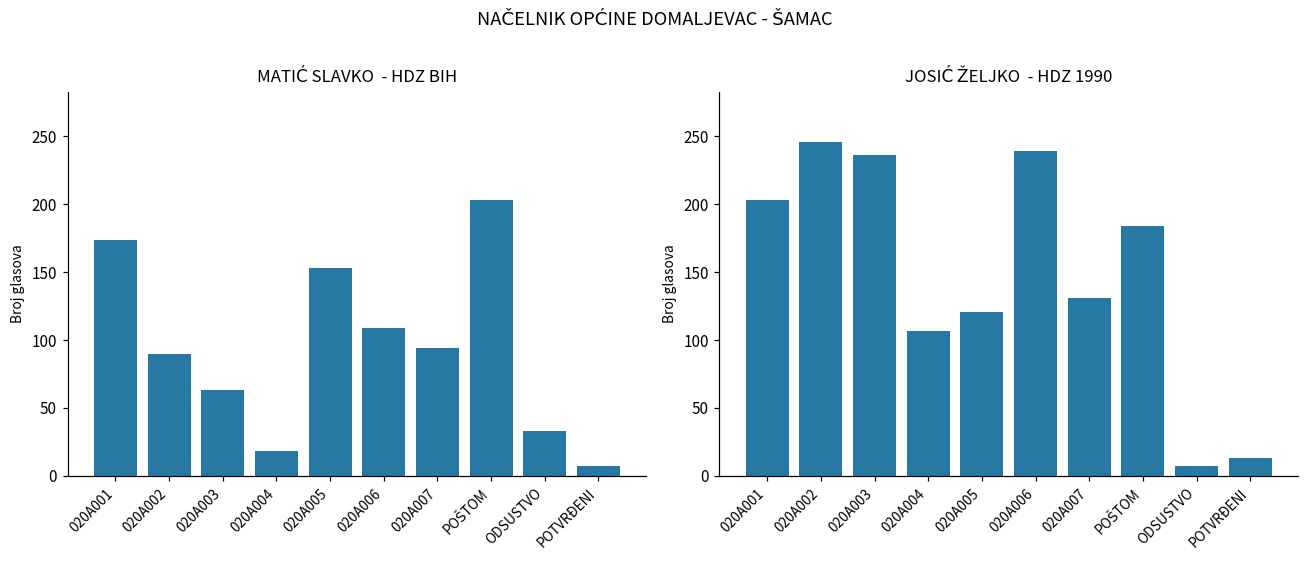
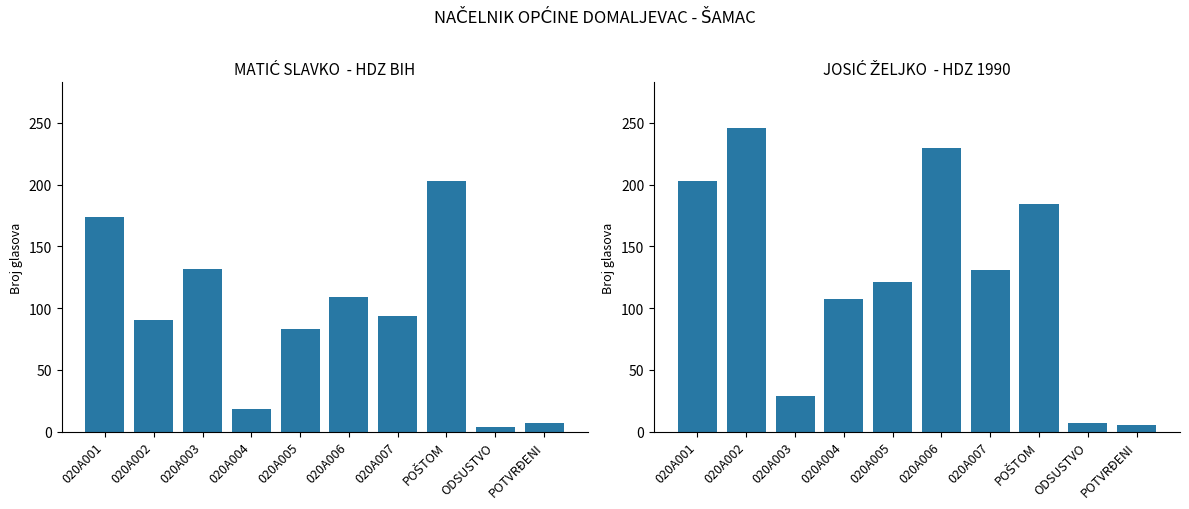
MATIĆ SLAVKO - HDZ BIH, 020A003: 63 -> 132
MATIĆ SLAVKO - HDZ BIH, 020A005: 153 -> 83
MATIĆ SLAVKO - HDZ BIH, ODSUSTVO: 33 -> 4
JOSIĆ ŽELJKO - HDZ 1990, 020A003: 236 -> 29
JOSIĆ ŽELJKO - HDZ 1990, 020A006: 239 -> 230
JOSIĆ ŽELJKO - HDZ 1990, POTVRĐENI: 13 -> 5
